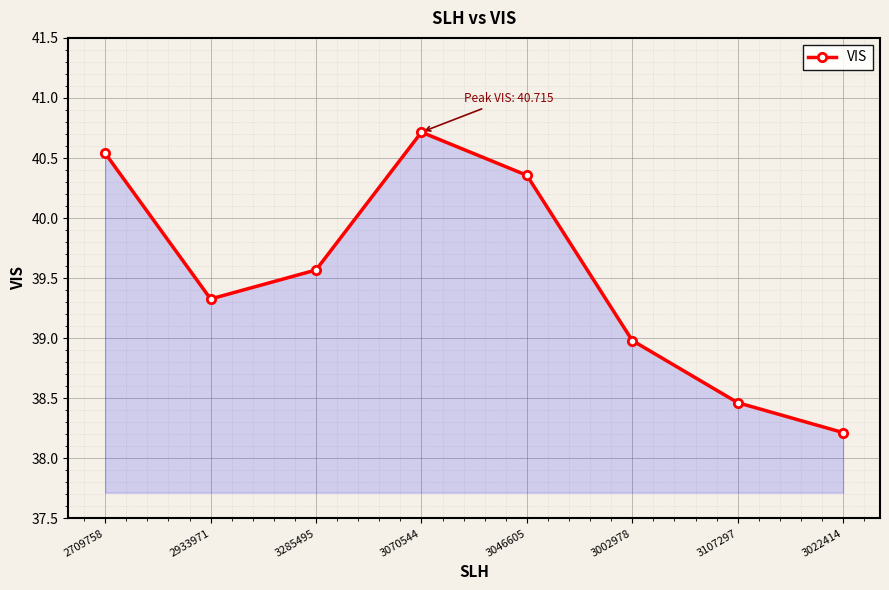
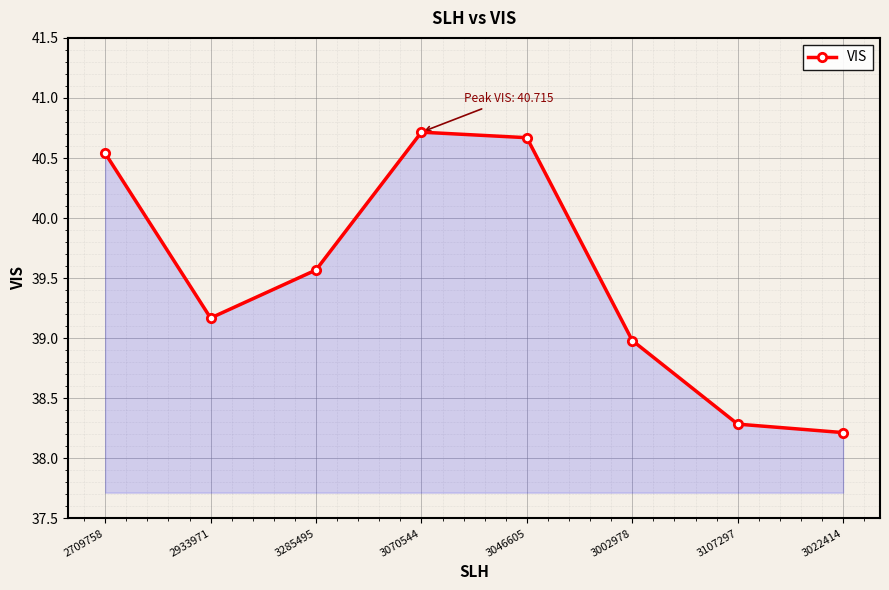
2933971: 39.33 -> 39.17
3046605: 40.36 -> 40.67
3107297: 38.46 -> 38.28
